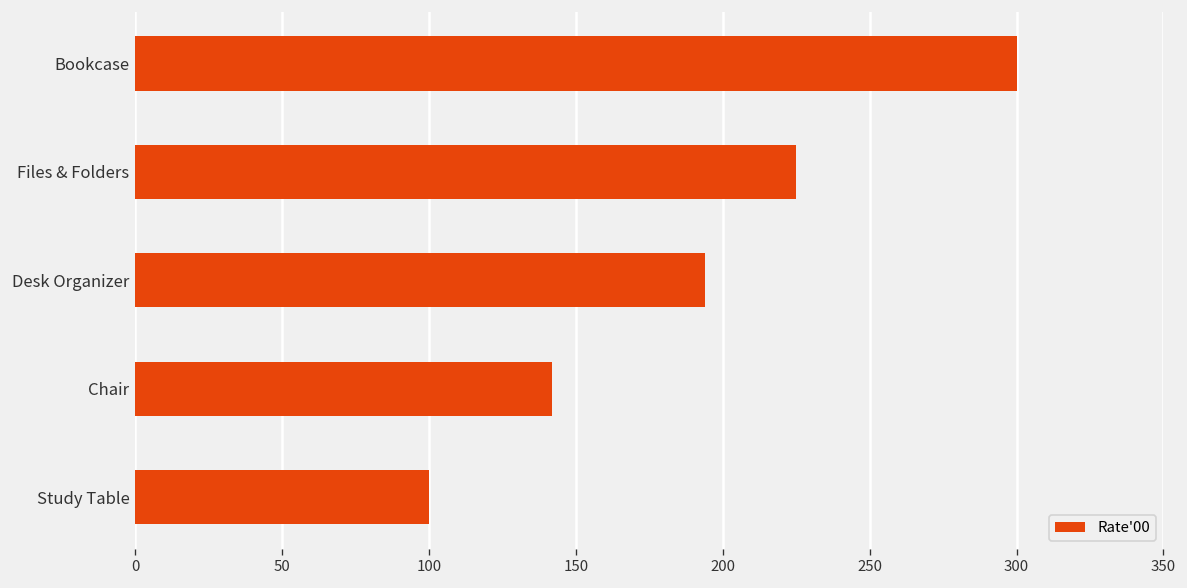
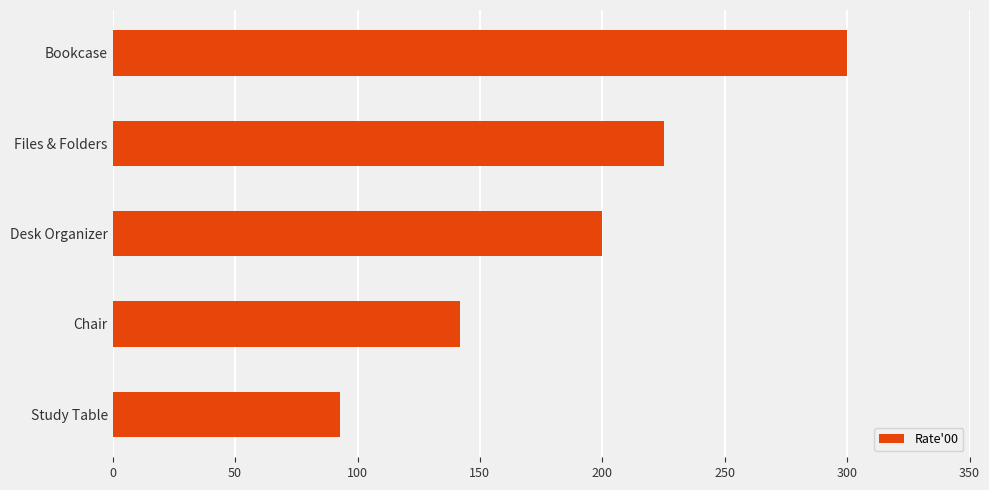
Desk Organizer: 194 -> 200
Study Table: 100 -> 93
